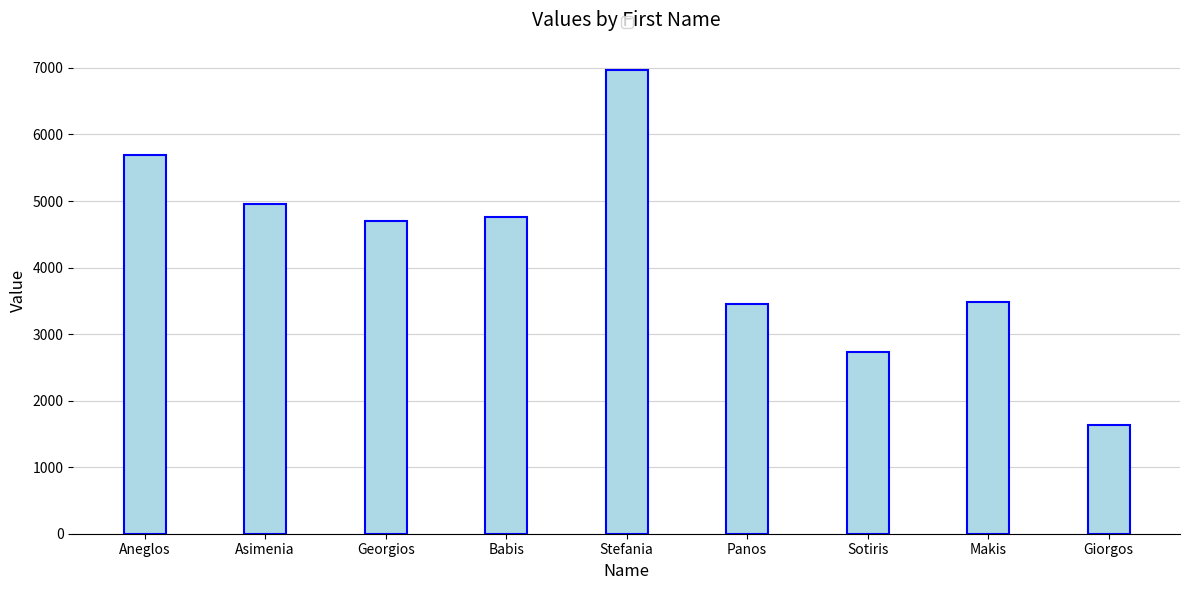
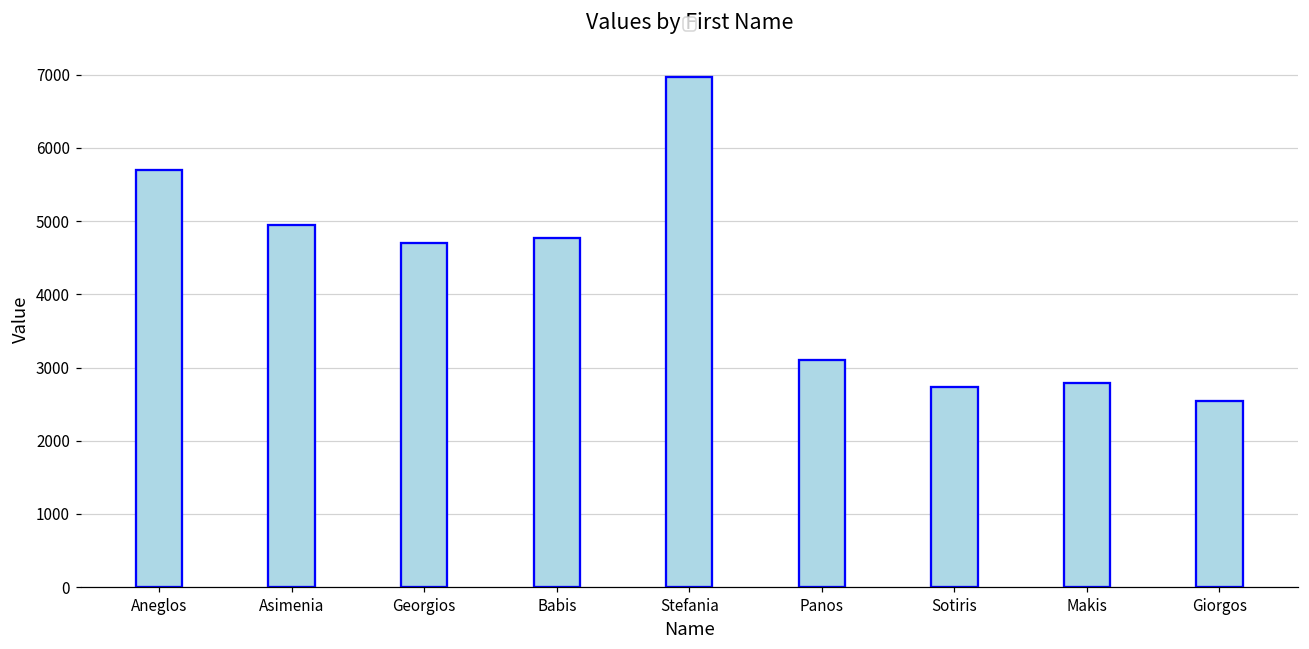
Panos: 3500 -> 3100
Makis: 3500 -> 2800
Giorgos: 1600 -> 2500
